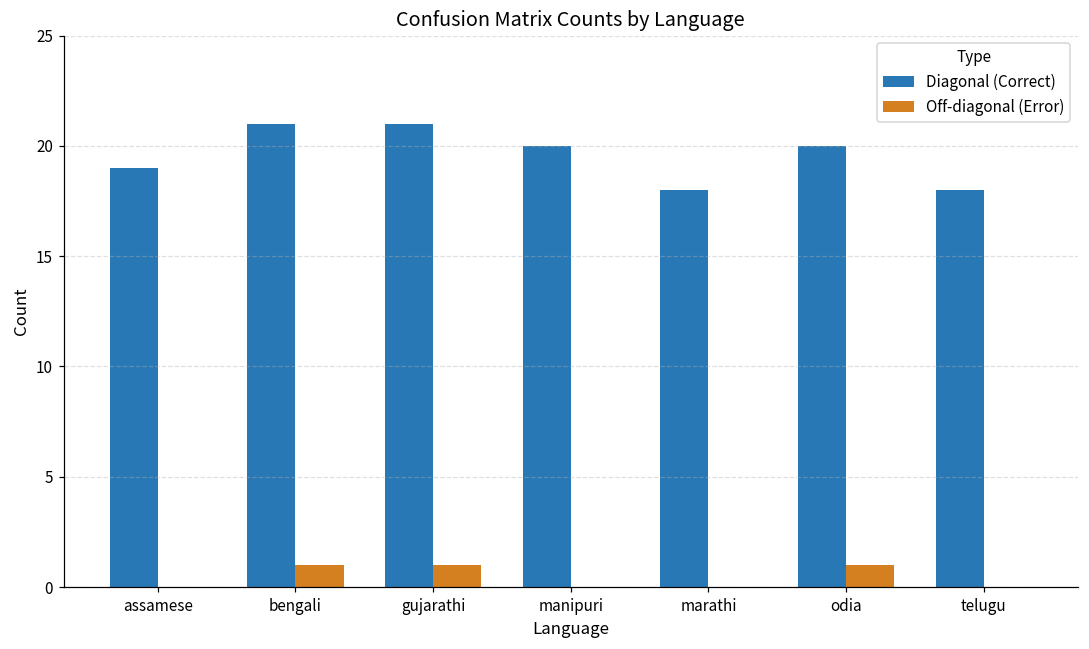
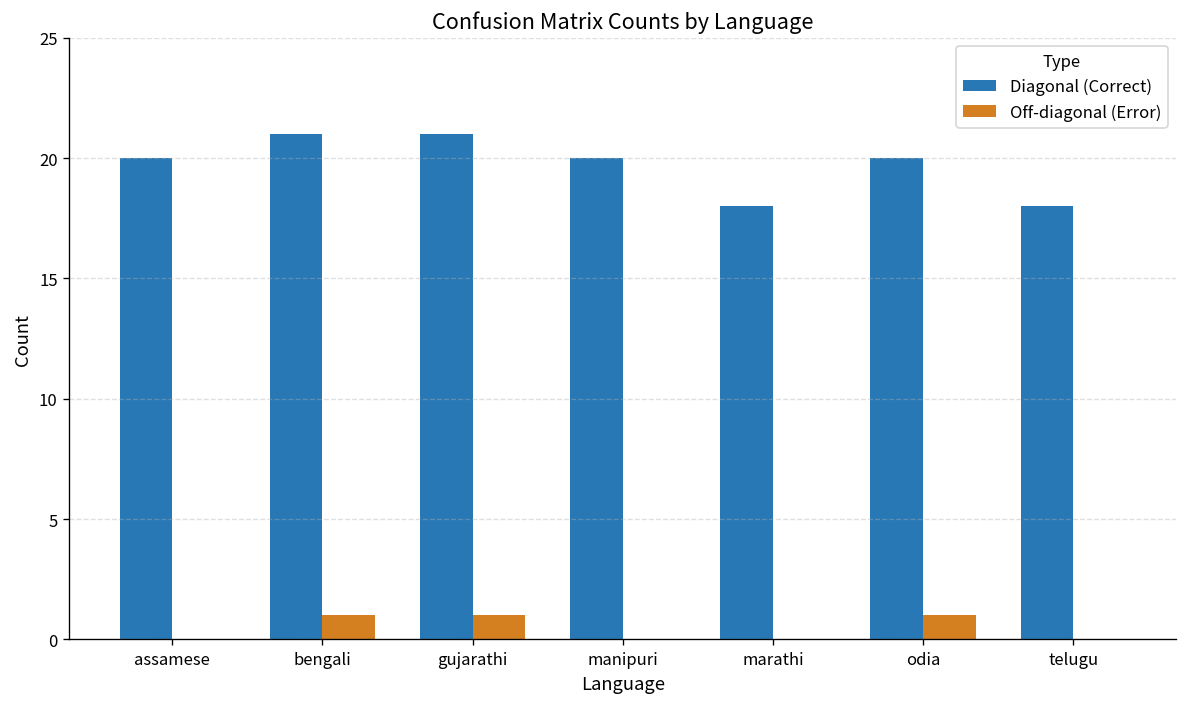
Diagonal (Correct), assamese: 19 -> 20
